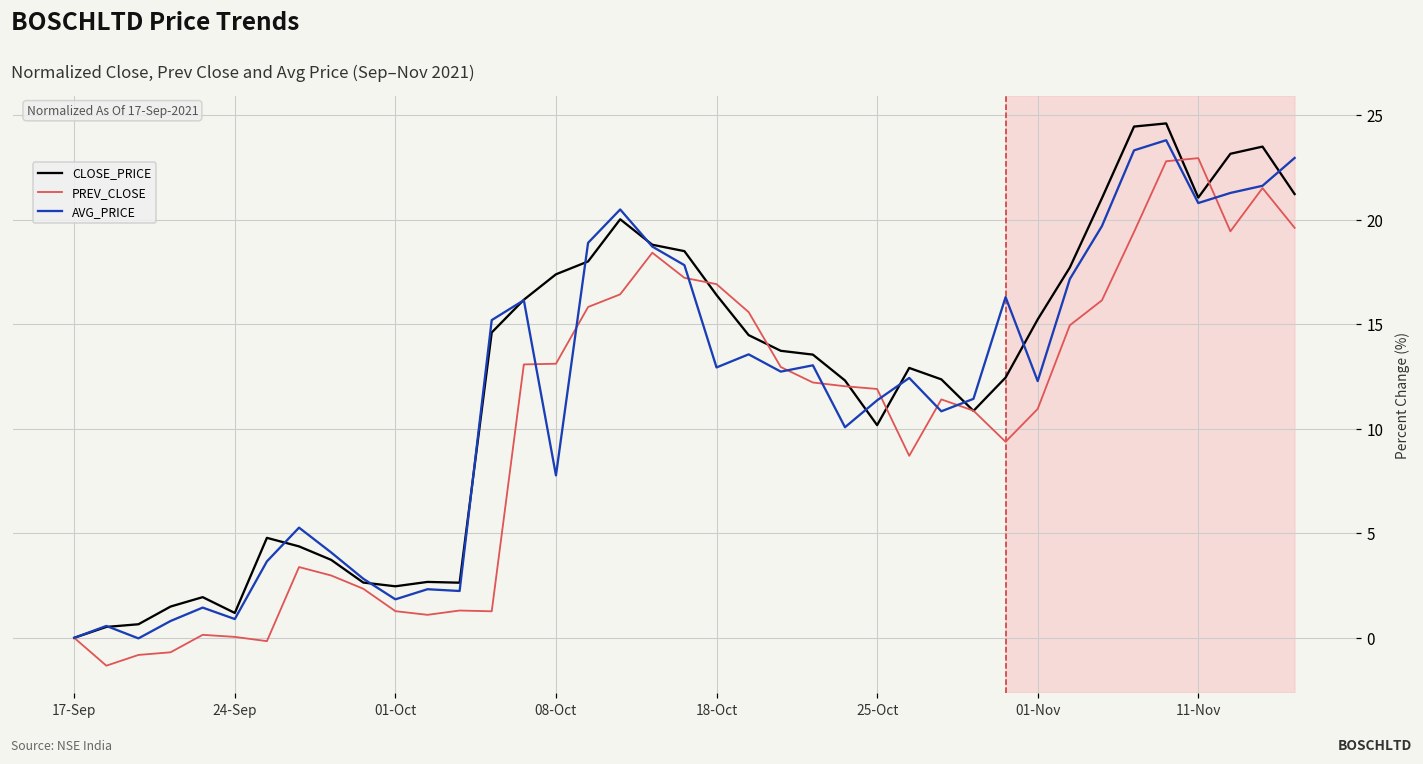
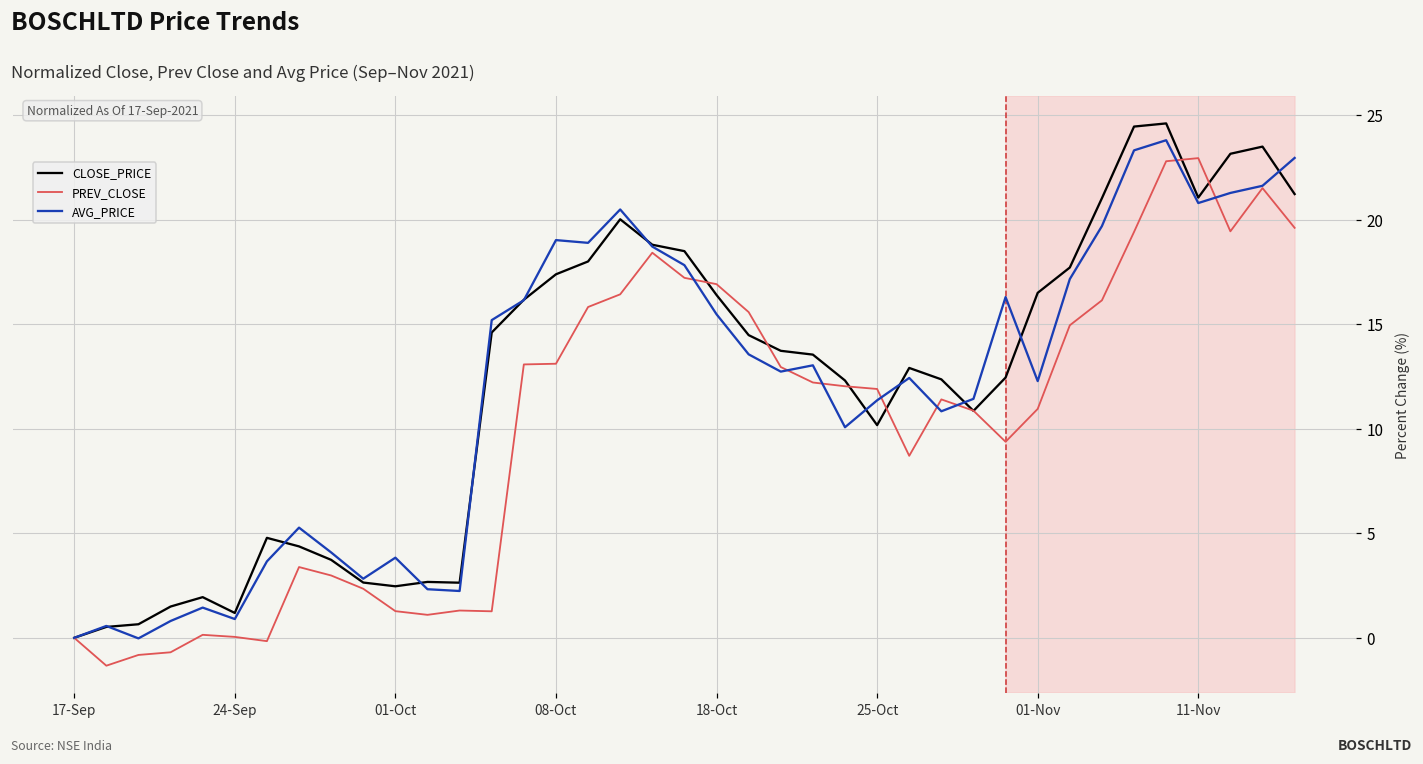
AVG_PRICE, 01-Oct: 1.8 -> 3.8
AVG_PRICE, 08-Oct: 7.8 -> 19.0
AVG_PRICE, 18-Oct: 12.9 -> 15.5
CLOSE_PRICE, 01-Nov: 15.2 -> 16.5
